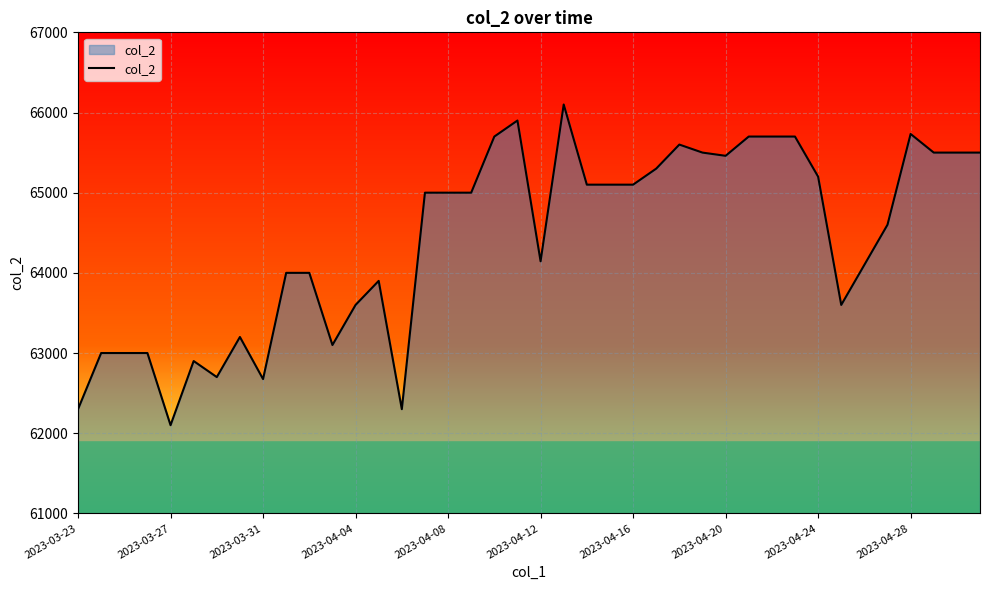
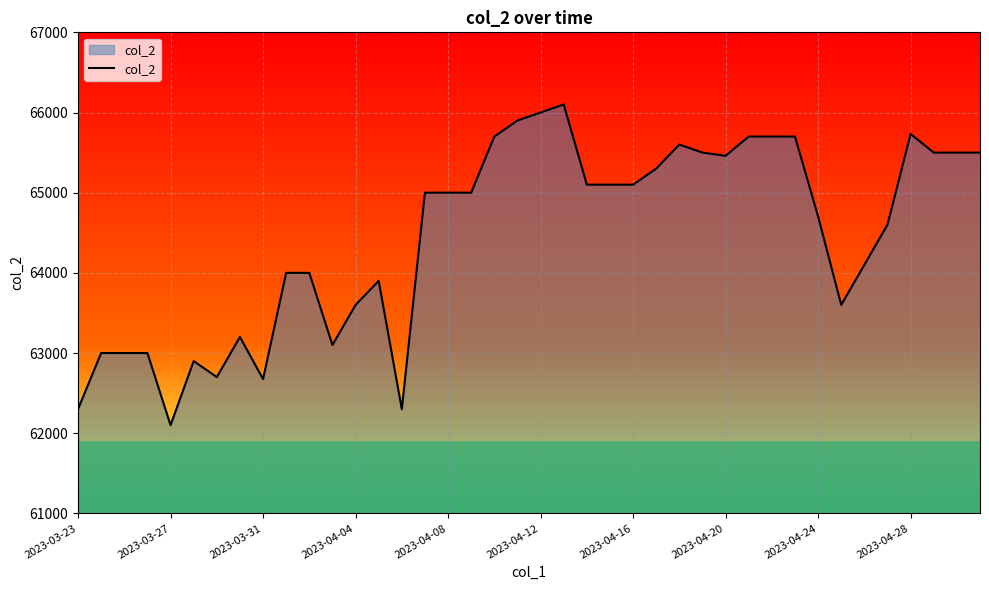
2023-04-12: 64100 -> 66000
2023-04-24: 65200 -> 64700
